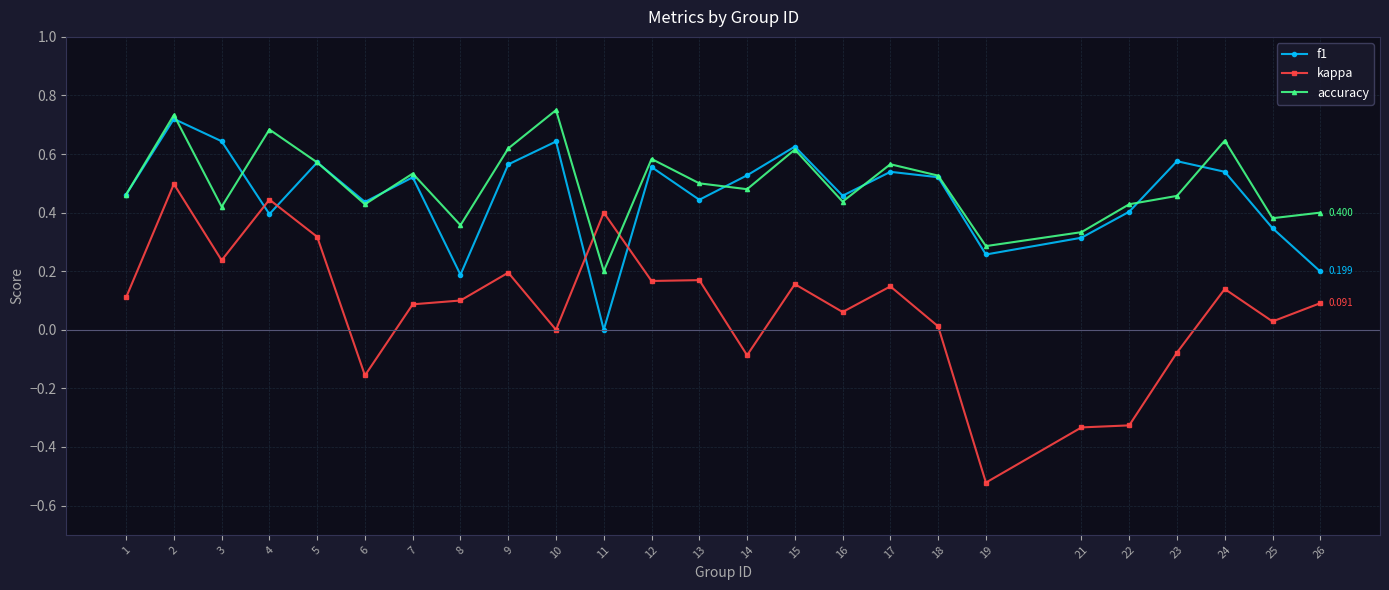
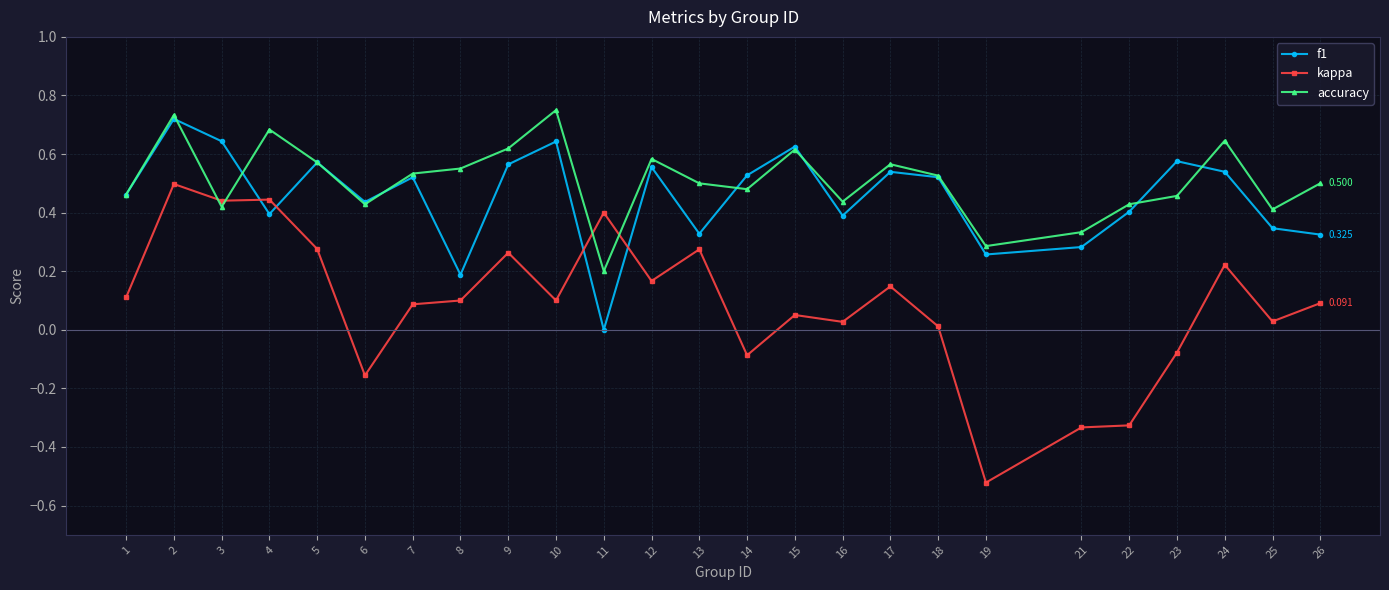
kappa, 3: 0.24 -> 0.44
kappa, 5: 0.32 -> 0.28
accuracy, 8: 0.36 -> 0.55
kappa, 9: 0.20 -> 0.26
kappa, 10: 0.0 -> 0.1
f1, 13: 0.44 -> 0.33
kappa, 13: 0.17 -> 0.27
kappa, 15: 0.16 -> 0.05
f1, 16: 0.46 -> 0.39
kappa, 16: 0.06 -> 0.03
f1, 21: 0.31 -> 0.28
kappa, 24: 0.14 -> 0.22
accuracy, 25: 0.38 -> 0.41
f1, 26: 0.199 -> 0.325
accuracy, 26: 0.400 -> 0.500
